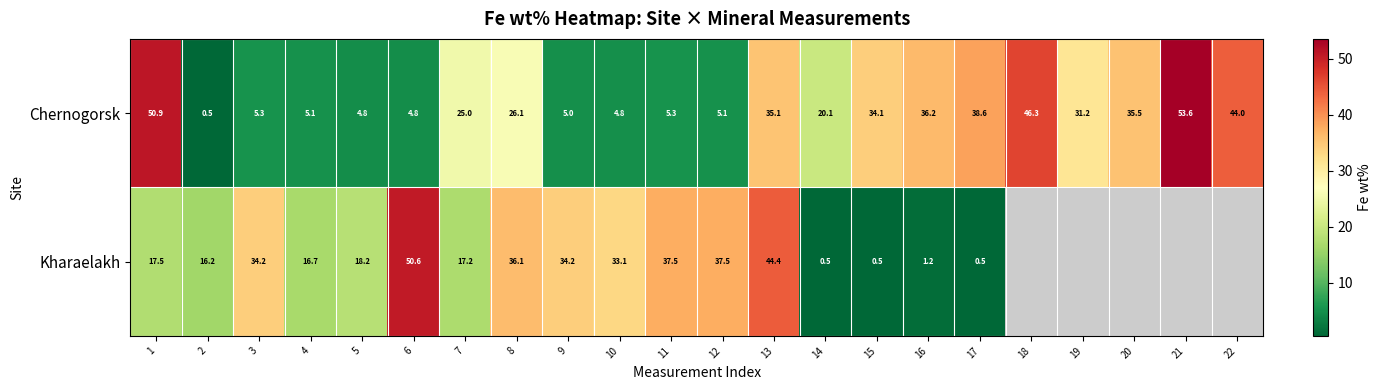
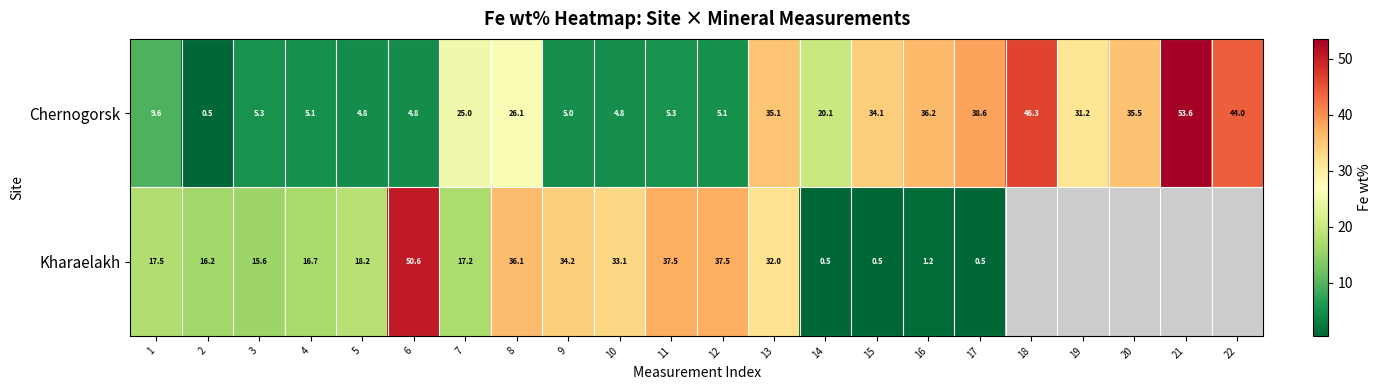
Chernogorsk, 1: 50.9 -> 9.6
Kharaelakh, 3: 34.2 -> 15.6
Kharaelakh, 13: 44.4 -> 32.0
